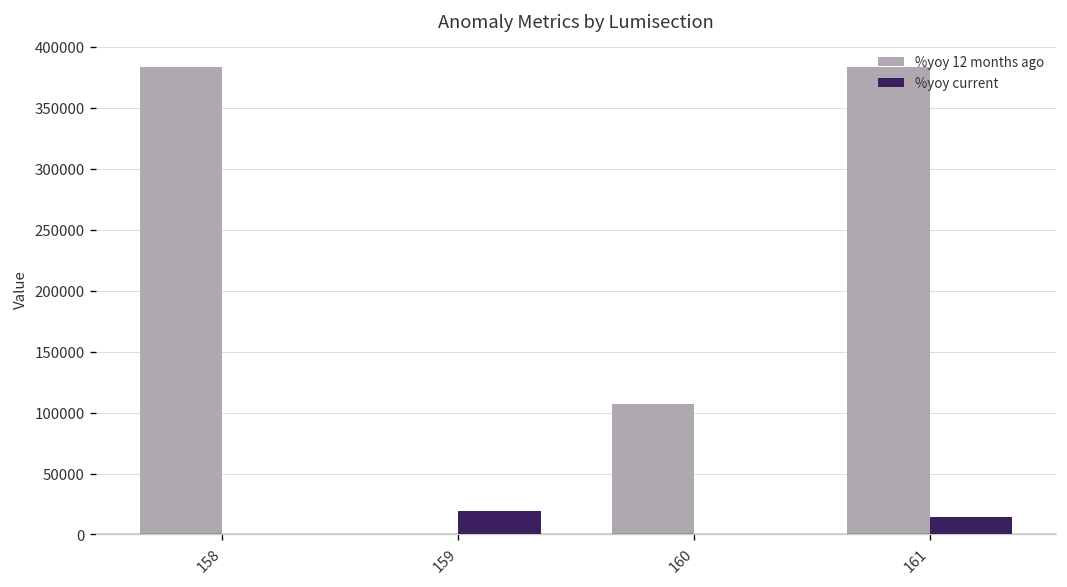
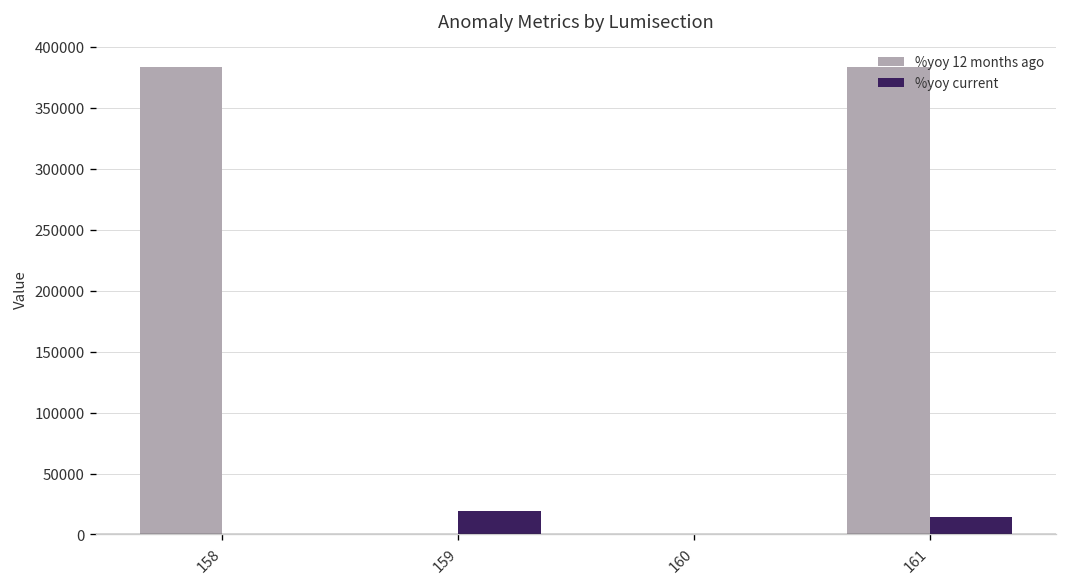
%yoy 12 months ago, 160: 107000 -> 0
